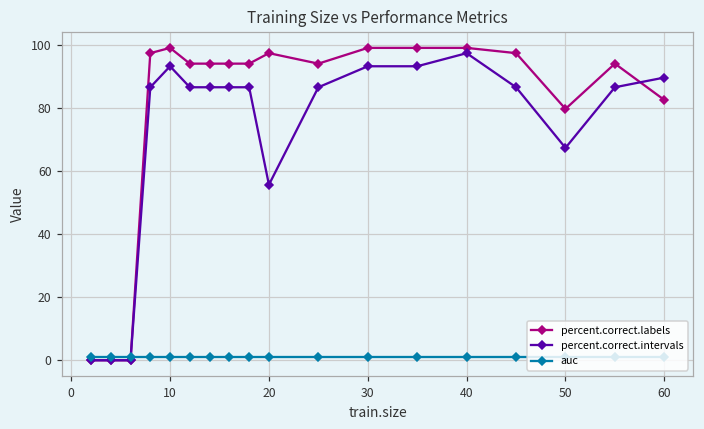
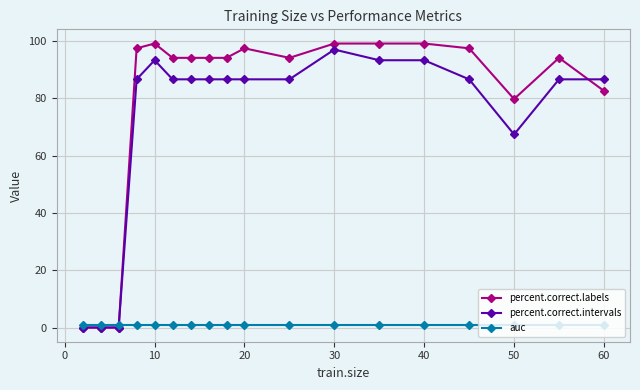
percent.correct.intervals, 20: 56 -> 87
percent.correct.intervals, 30: 93 -> 97
percent.correct.intervals, 40: 97 -> 93
percent.correct.intervals, 60: 90 -> 87
